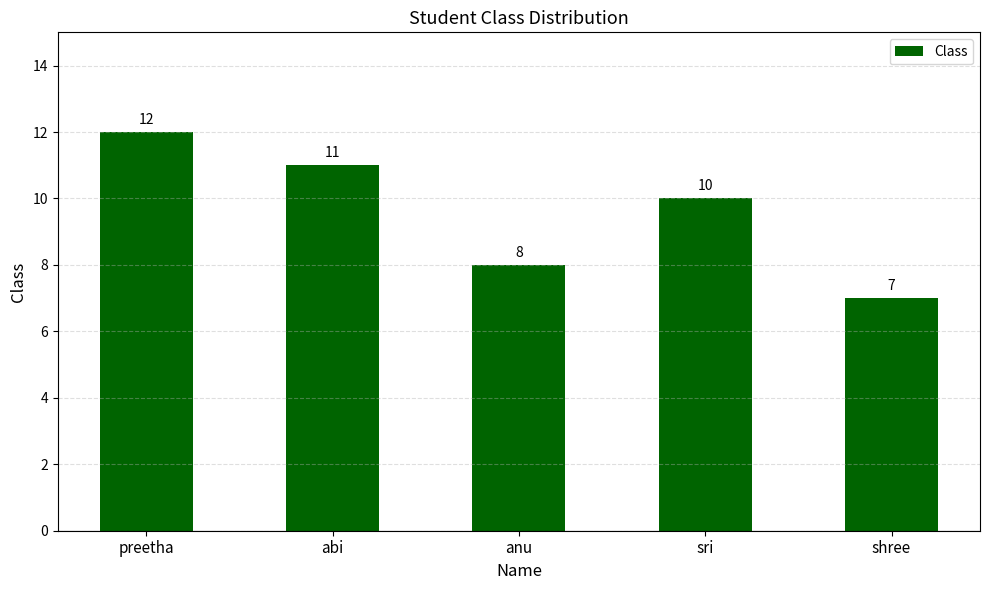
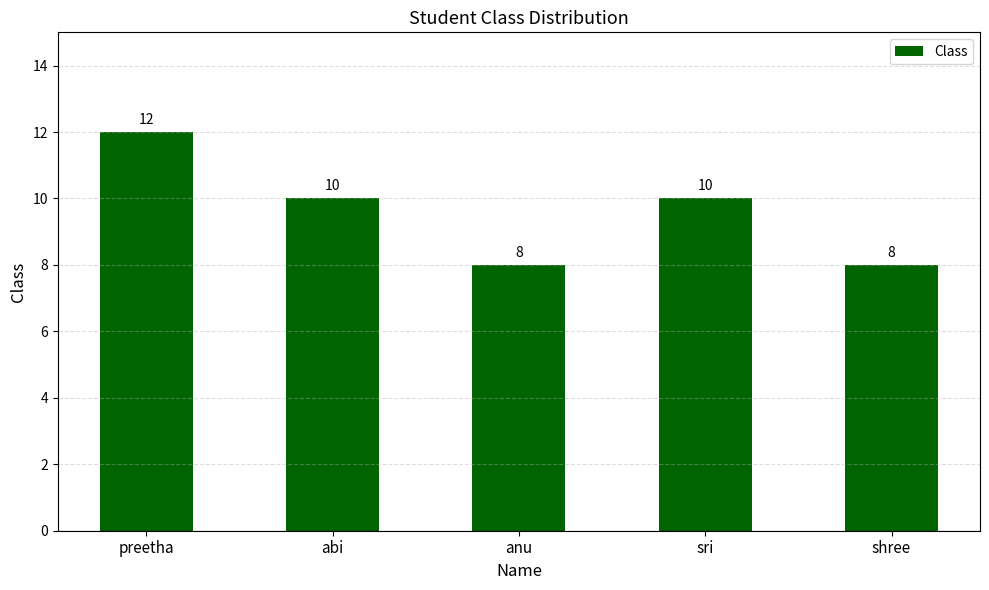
abi: 11 -> 10
shree: 7 -> 8
